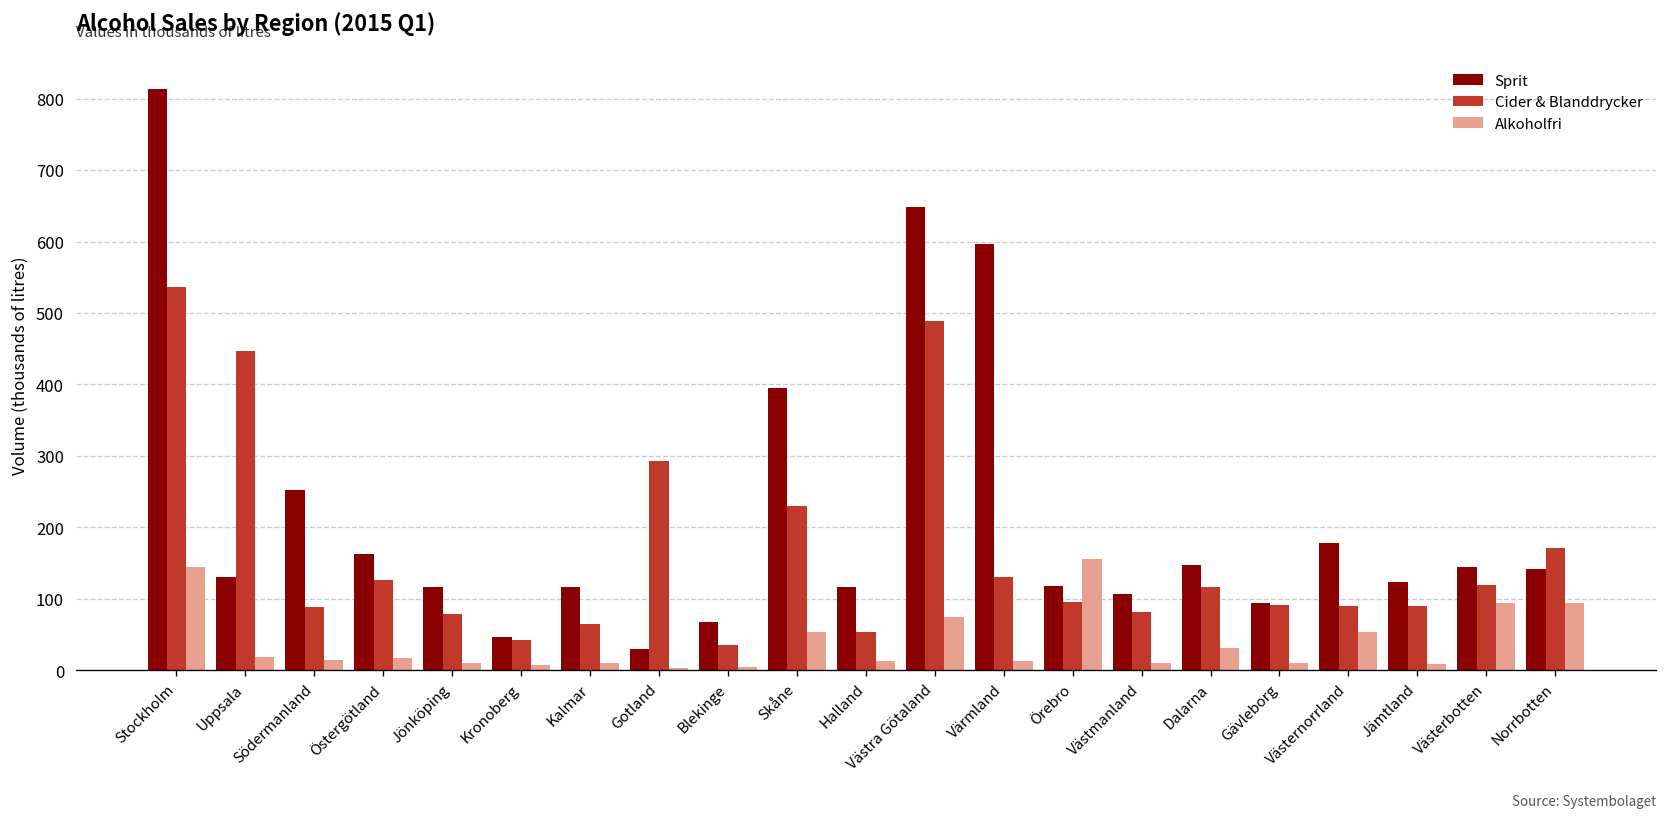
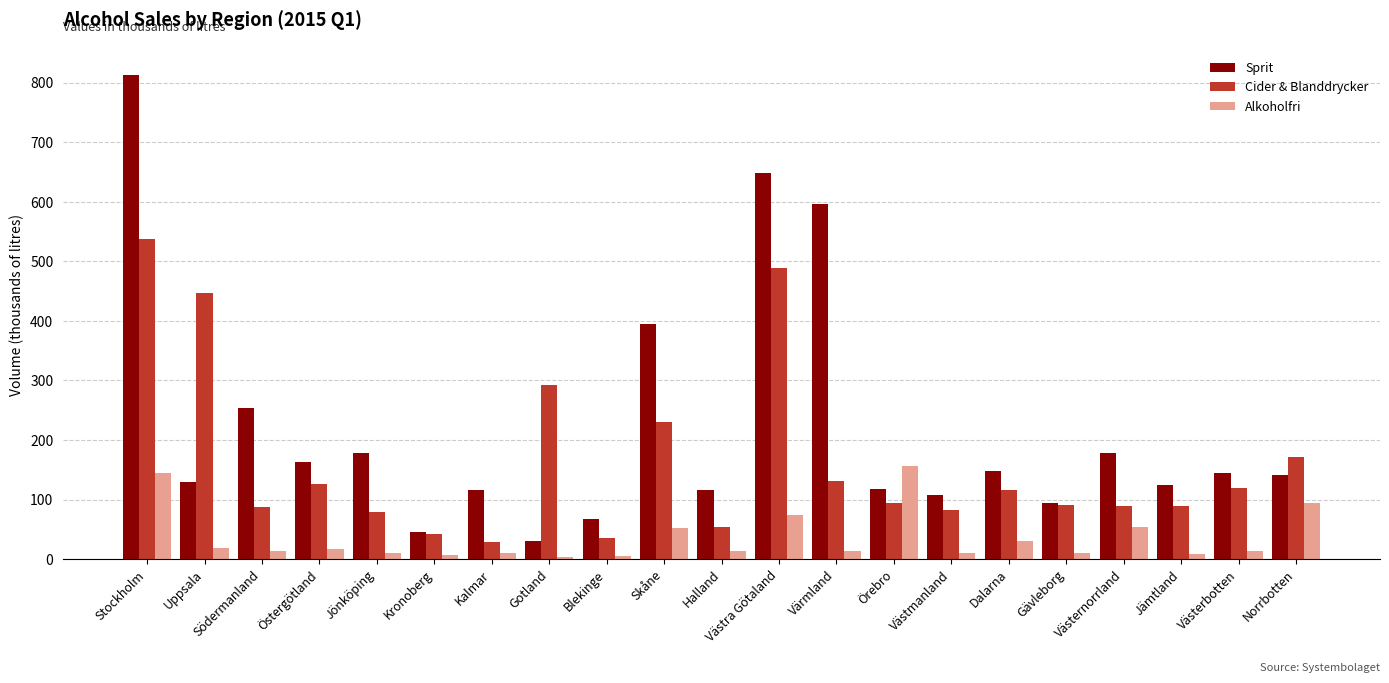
Sprit, Jönköping: 120 -> 180
Cider & Blanddrycker, Kalmar: 70 -> 30
Alkoholfri, Västerbotten: 90 -> 10
